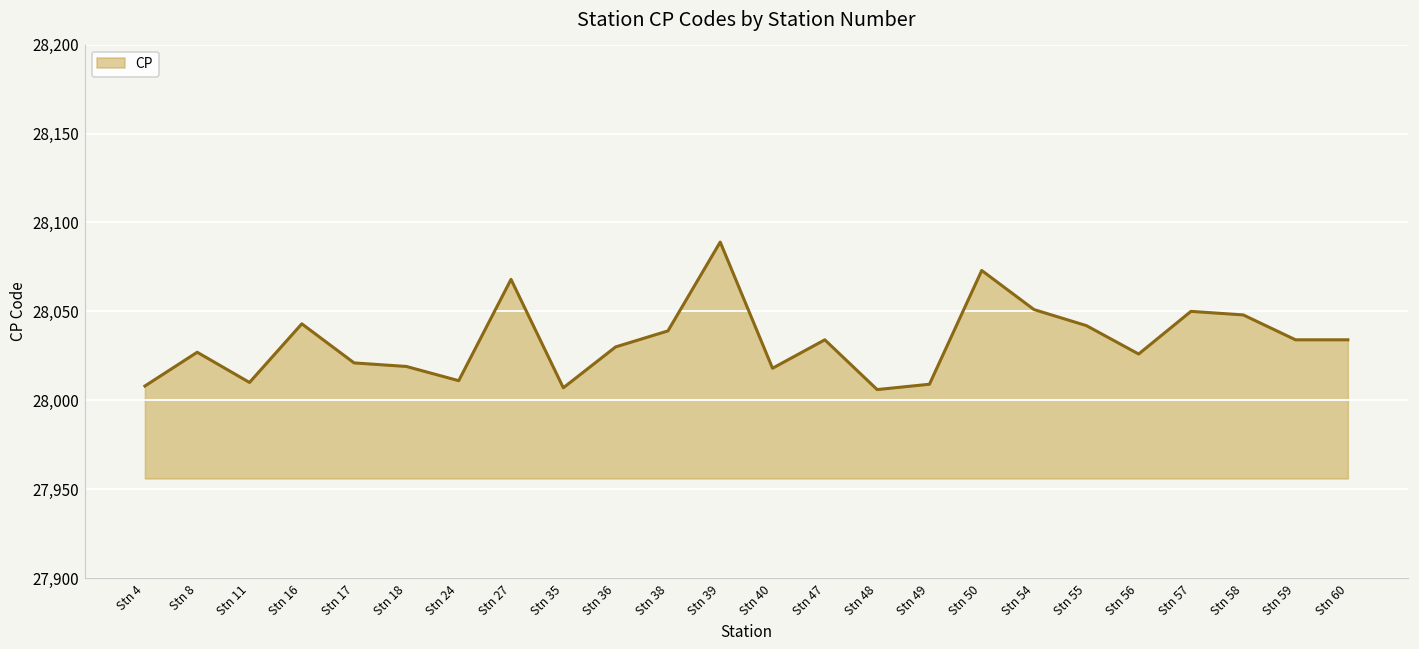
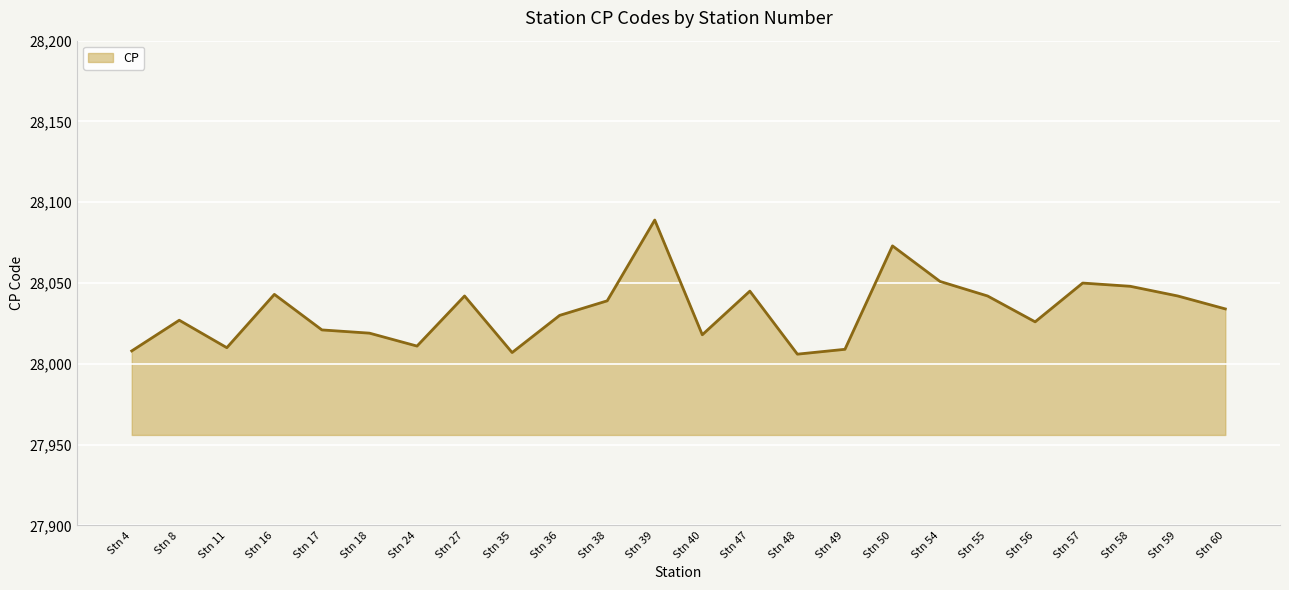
Stn 27: 28,068 -> 28,042
Stn 47: 28,034 -> 28,045
Stn 59: 28,034 -> 28,042
